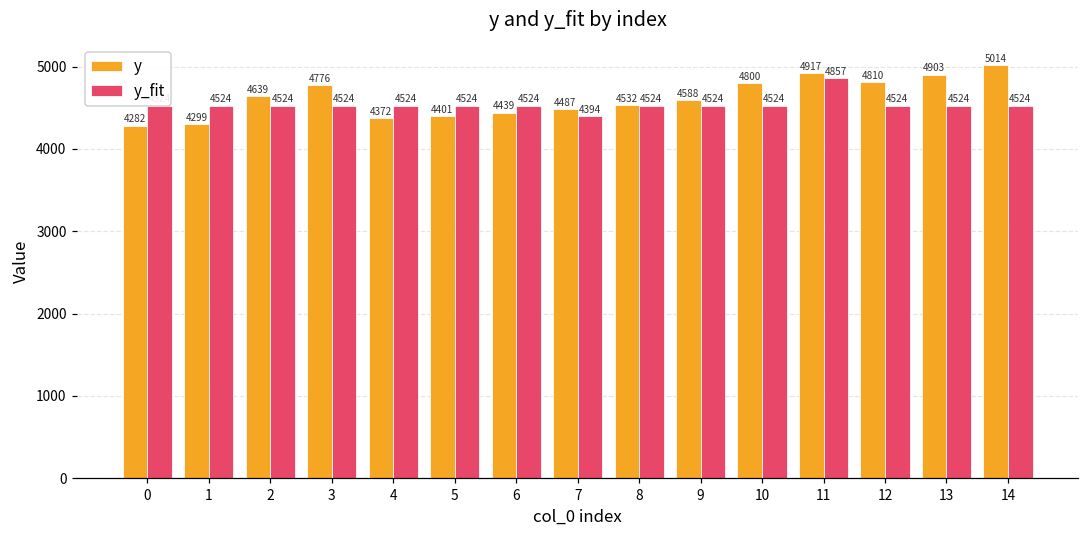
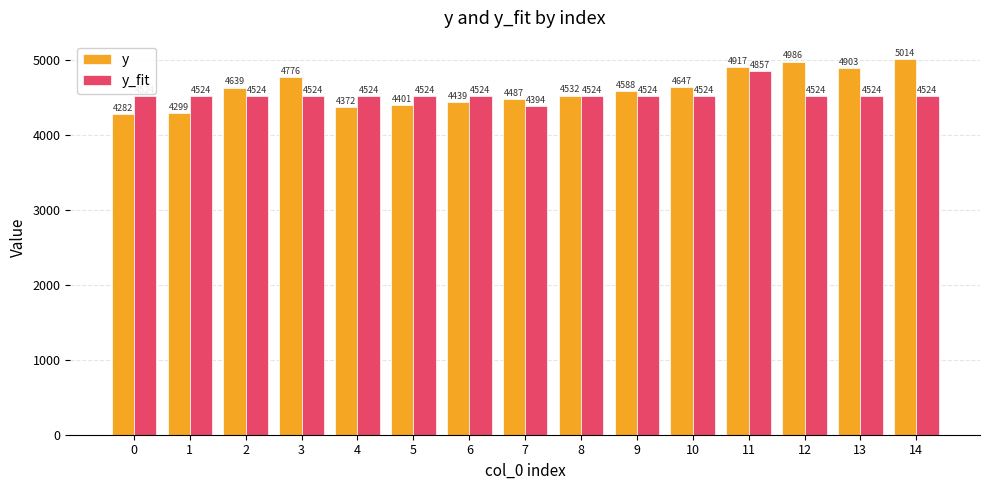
y, 10: 4800 -> 4647
y, 12: 4810 -> 4986
